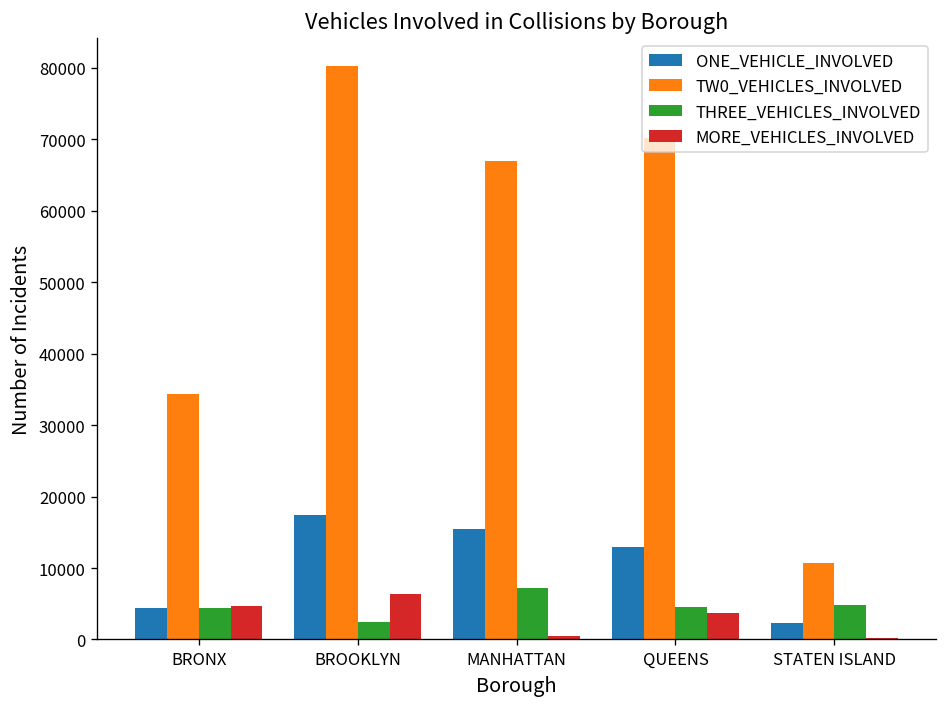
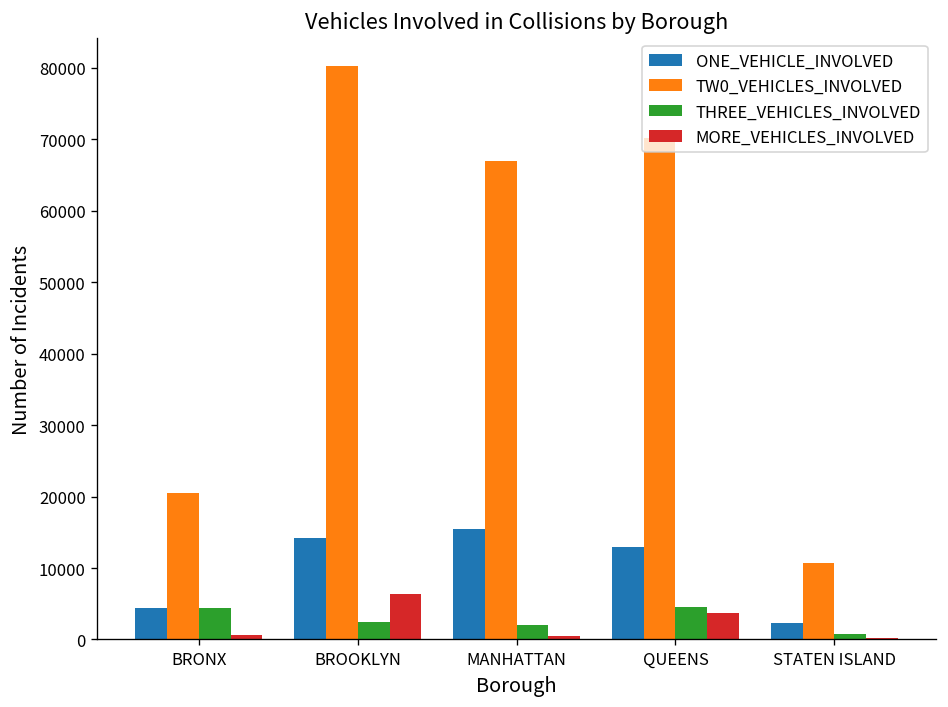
TW0_VEHICLES_INVOLVED, BRONX: 34000 -> 20000
MORE_VEHICLES_INVOLVED, BRONX: 5000 -> 1000
ONE_VEHICLE_INVOLVED, BROOKLYN: 17000 -> 14000
THREE_VEHICLES_INVOLVED, MANHATTAN: 7000 -> 2000
THREE_VEHICLES_INVOLVED, STATEN ISLAND: 5000 -> 1000
